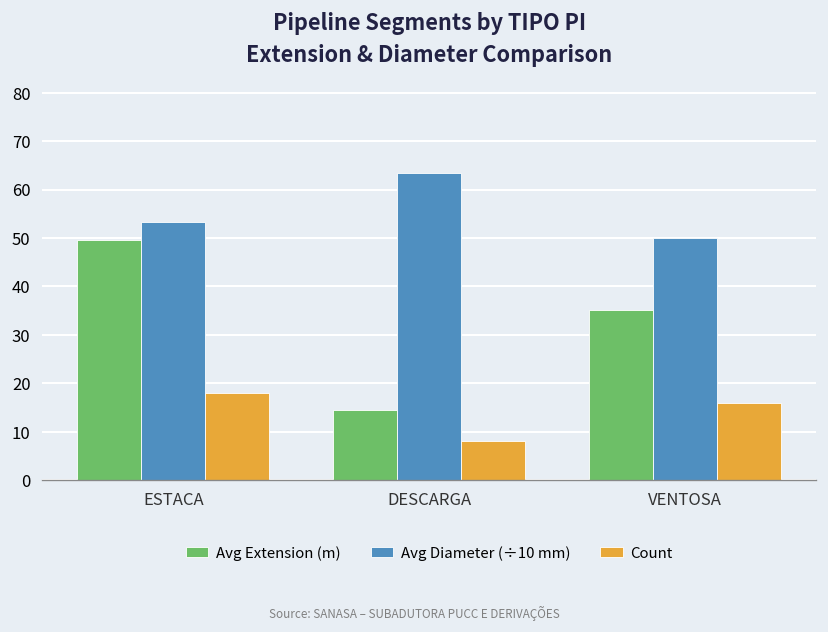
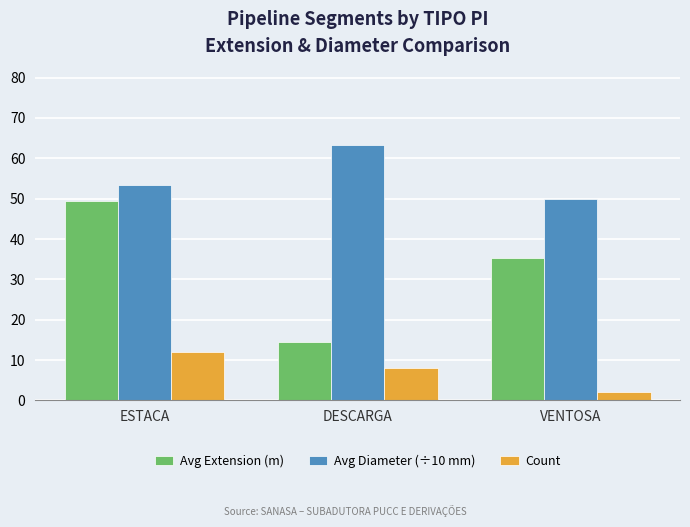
Count, ESTACA: 18 -> 12
Count, VENTOSA: 16 -> 2
